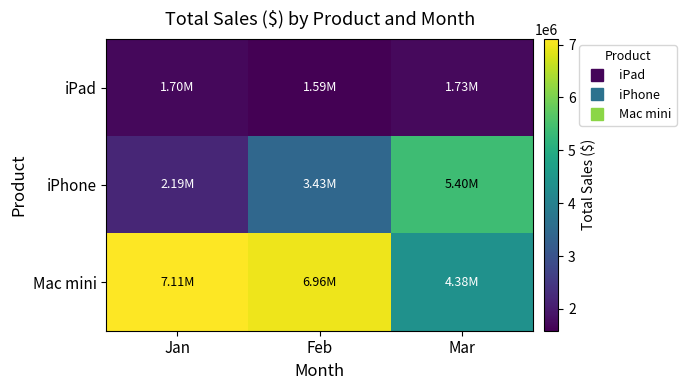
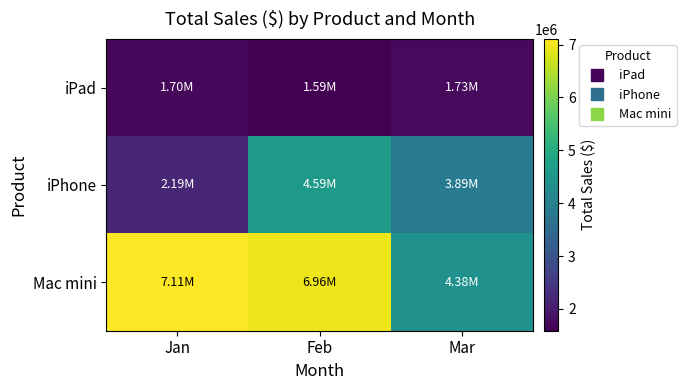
iPhone, Feb: 3.43M -> 4.59M
iPhone, Mar: 5.40M -> 3.89M
